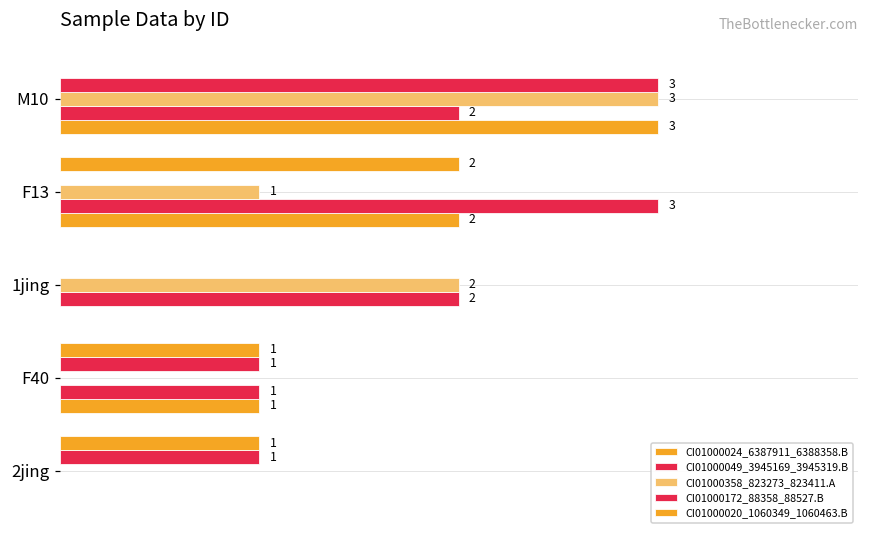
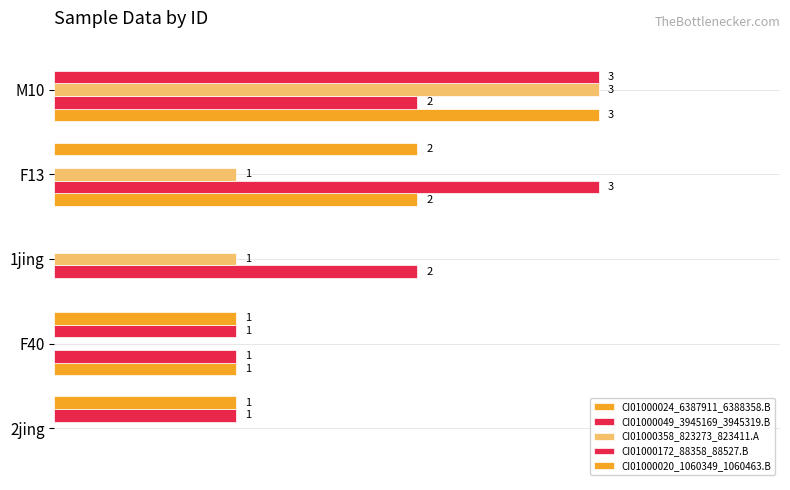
CI01000358_823273_823411.A, 1jing: 2 -> 1
